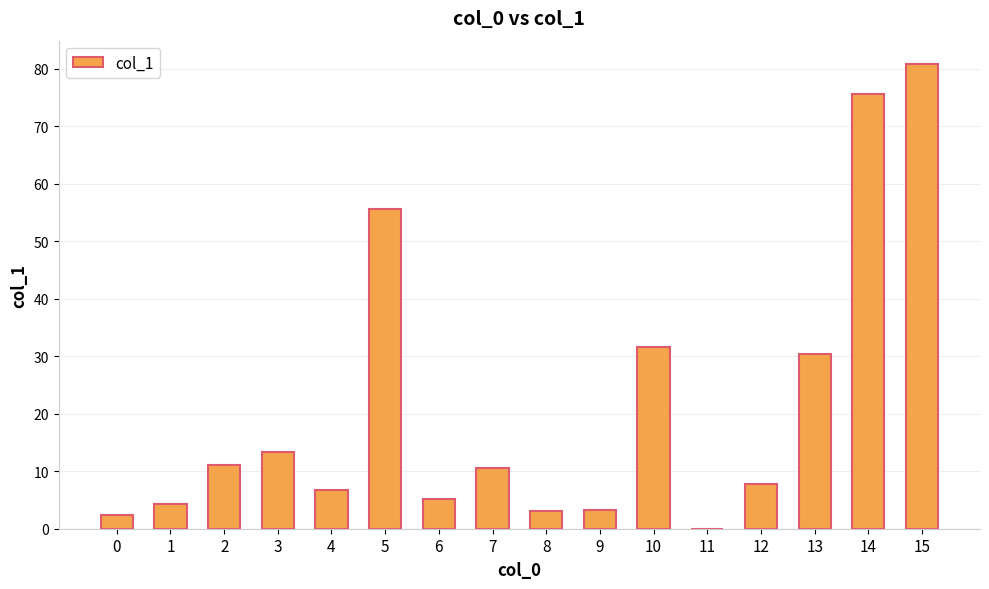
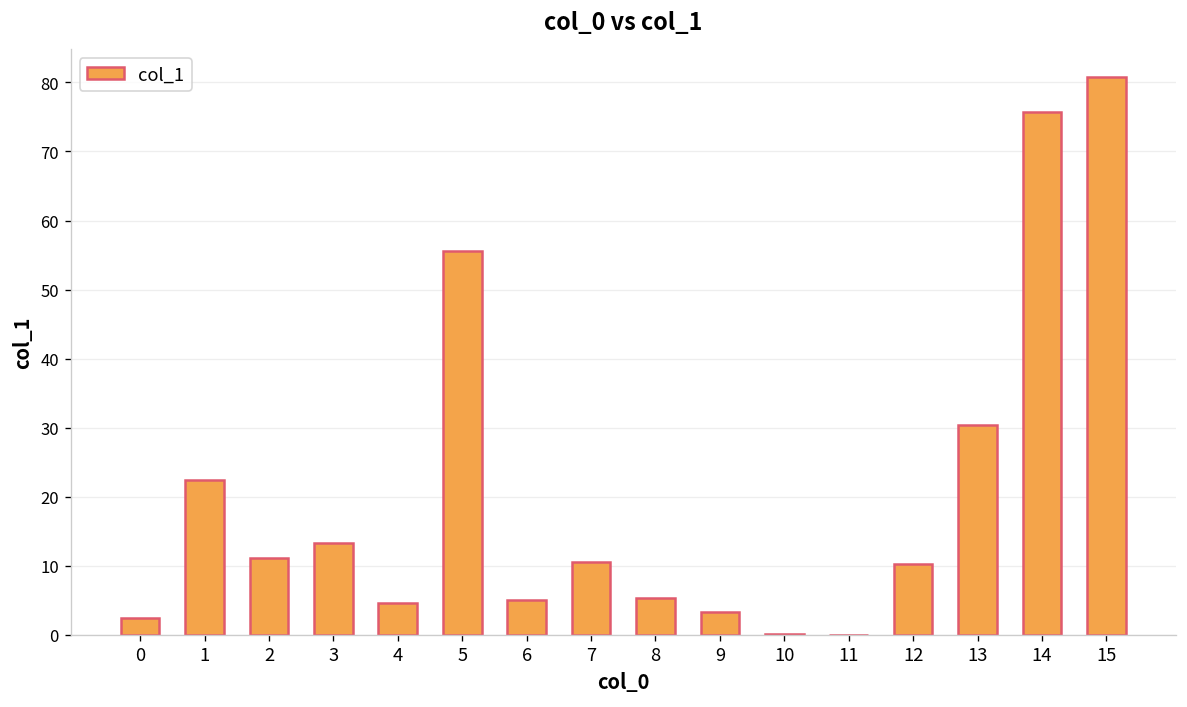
1: 4 -> 22
4: 7 -> 5
8: 3 -> 5
10: 32 -> 0
12: 8 -> 10
